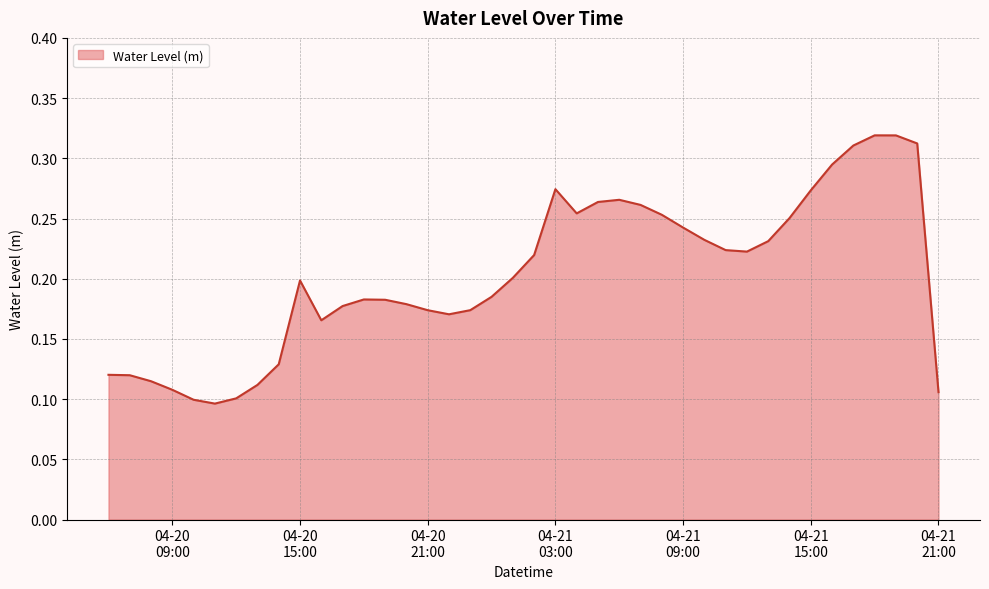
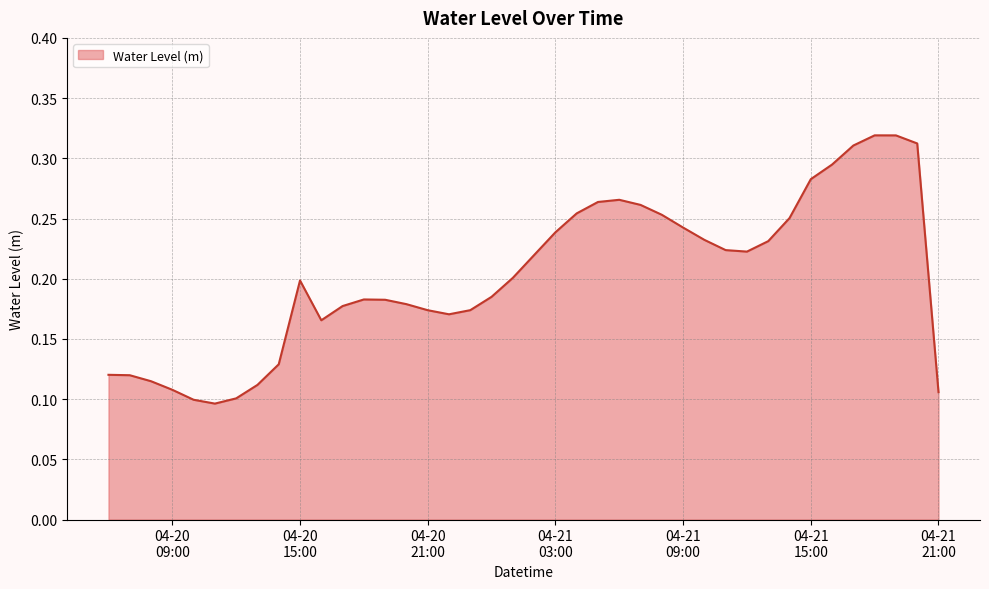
04-21 03:00: 0.274 -> 0.239
04-21 15:00: 0.273 -> 0.283
